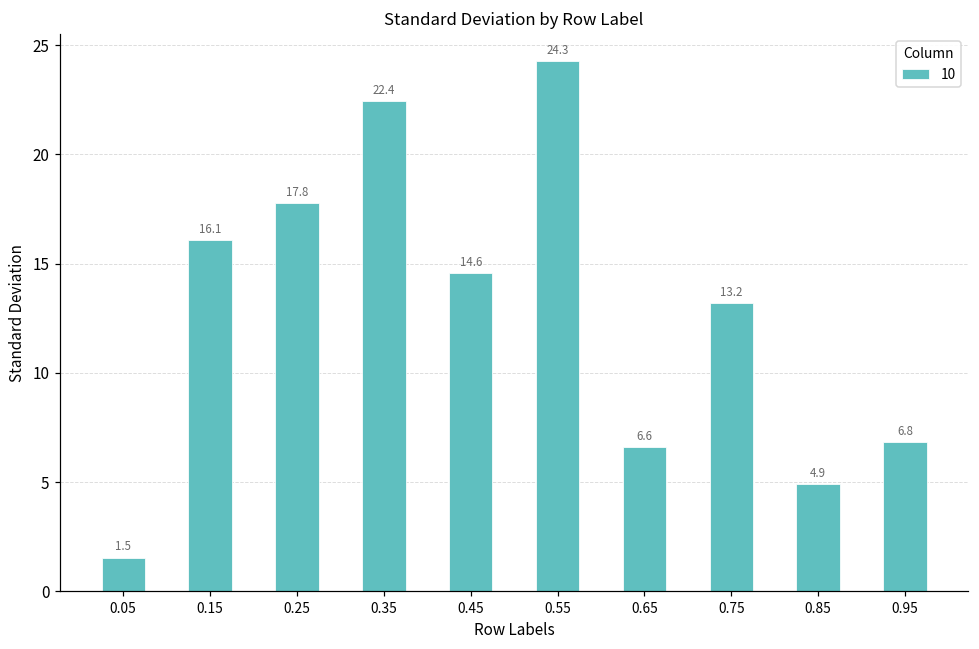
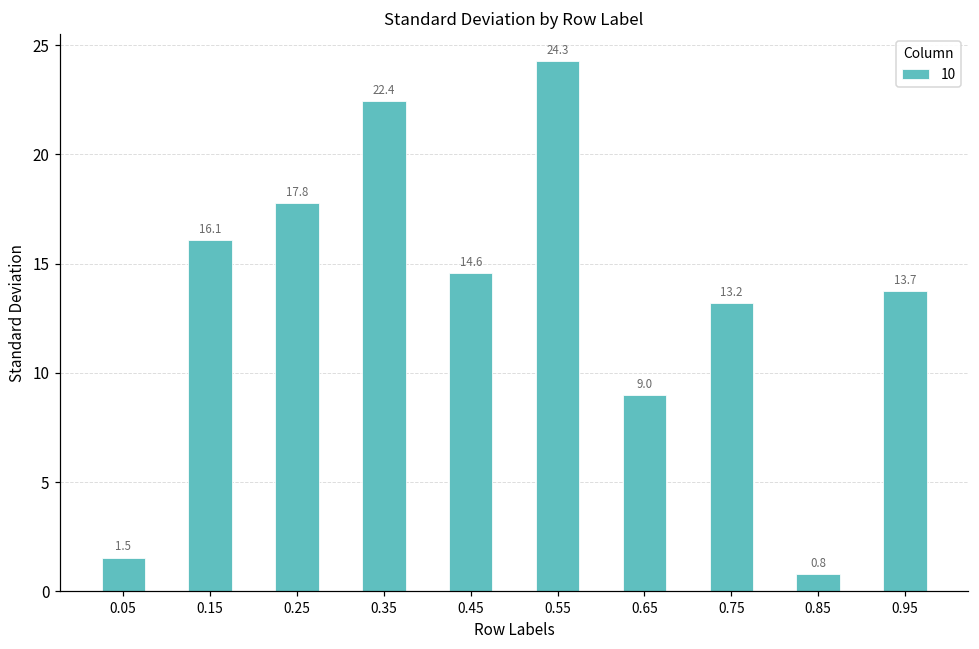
0.65: 6.6 -> 9.0
0.85: 4.9 -> 0.8
0.95: 6.8 -> 13.7
